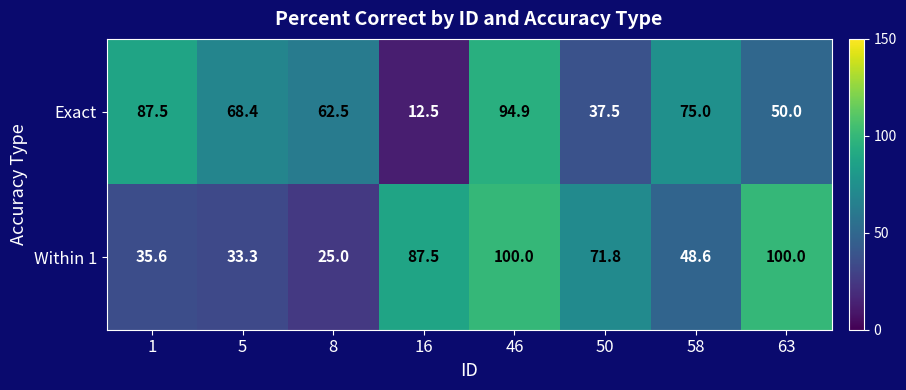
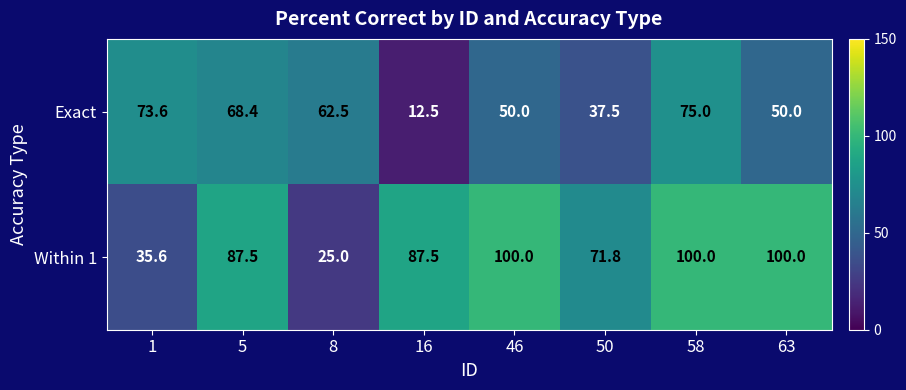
Exact, 1: 87.5 -> 73.6
Exact, 46: 94.9 -> 50.0
Within 1, 5: 33.3 -> 87.5
Within 1, 58: 48.6 -> 100.0
